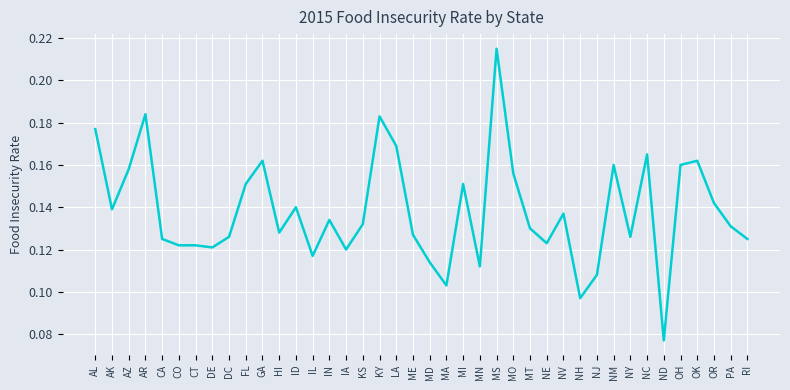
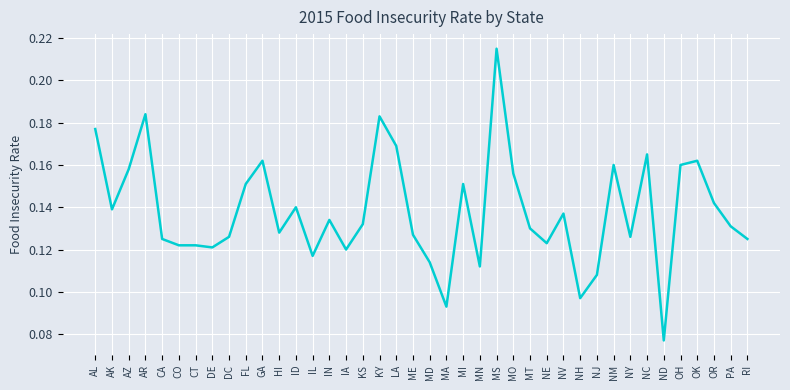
MA: 0.103 -> 0.093
